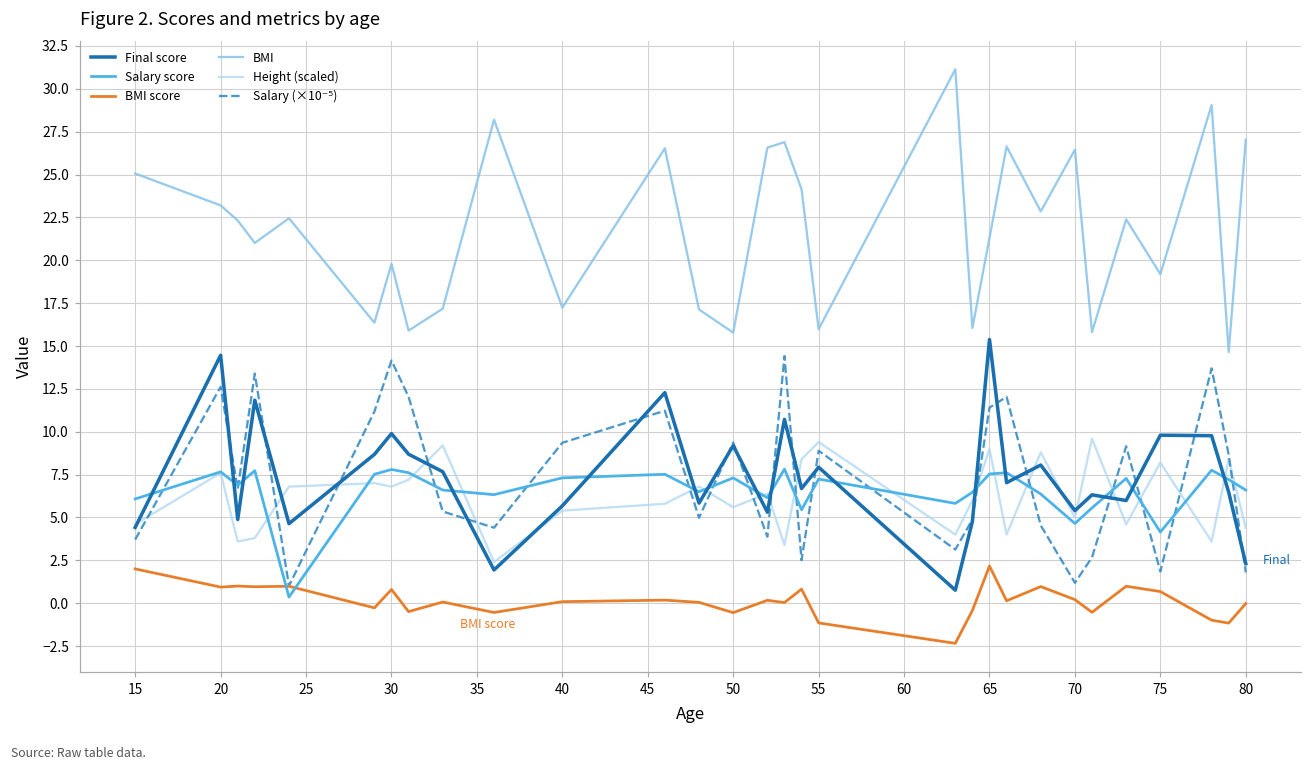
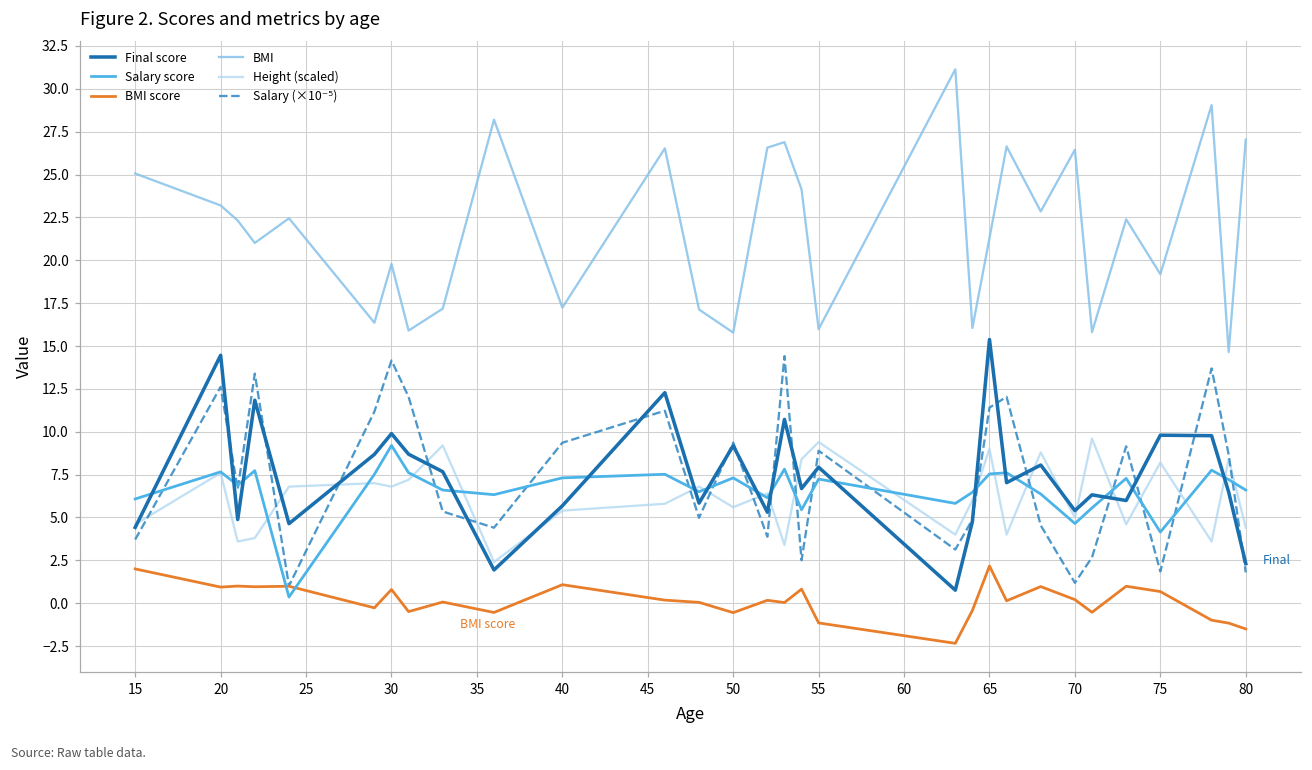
Salary score, 30: 7.8 -> 9.2
BMI score, 40: 0.1 -> 1.1
BMI score, 80: 0.0 -> -1.5
